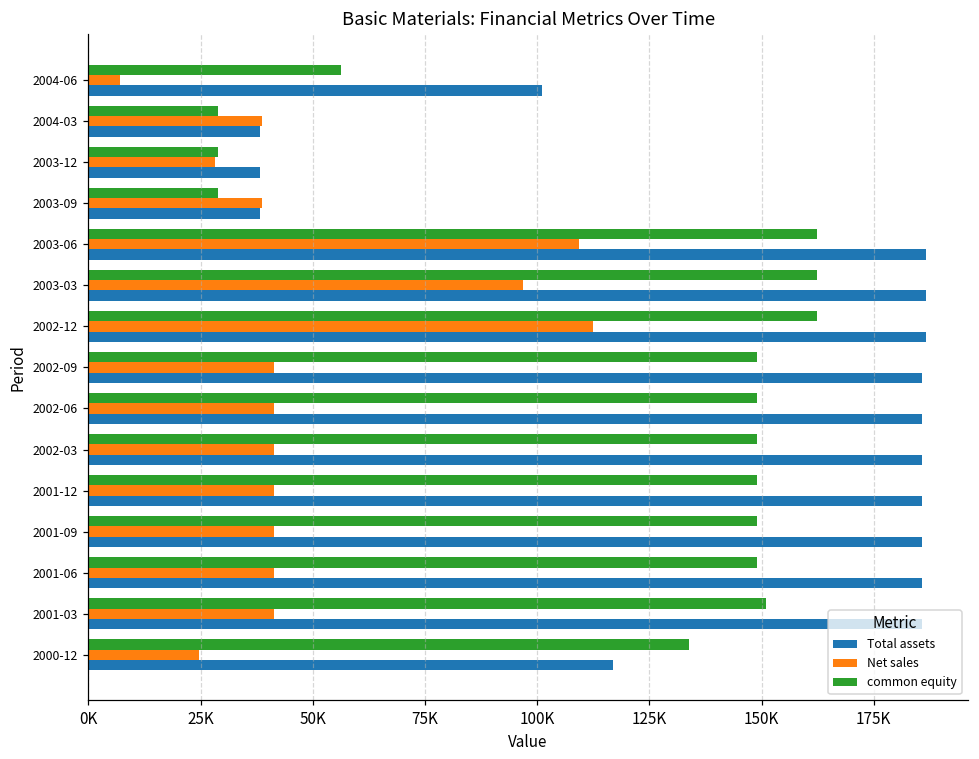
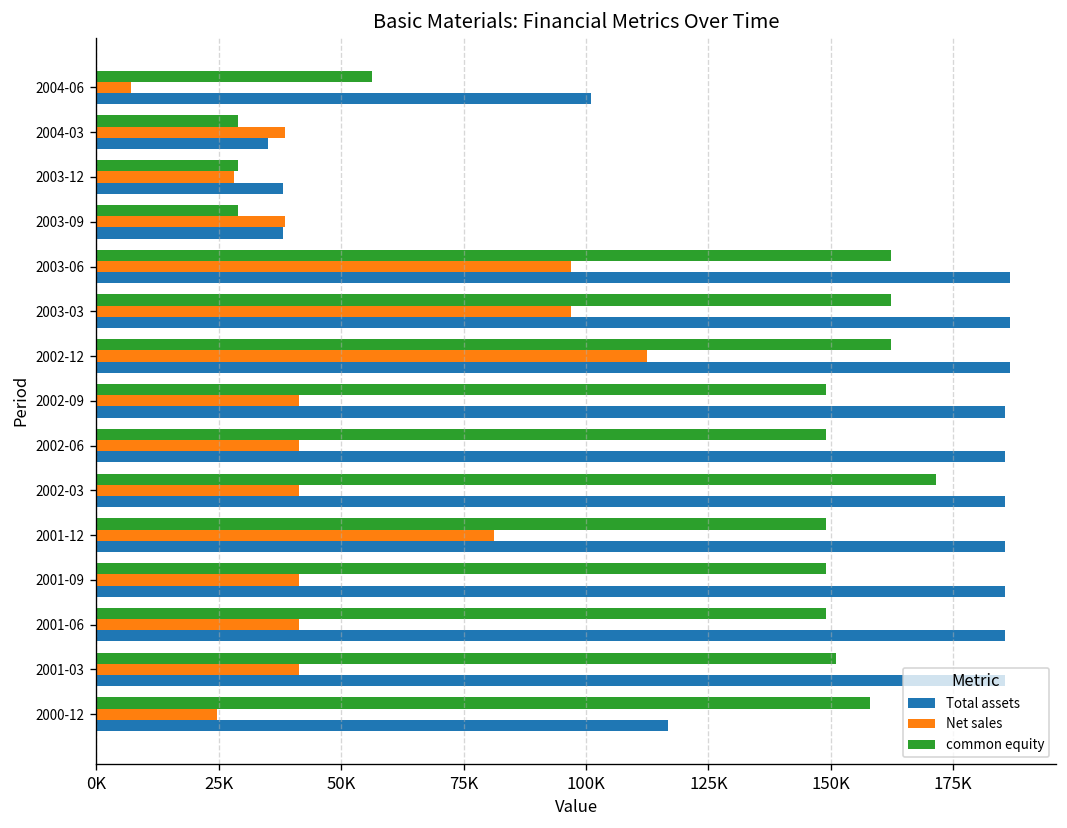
Total assets, 2004-03: 38000 -> 35000
Net sales, 2003-06: 109000 -> 97000
common equity, 2002-03: 149000 -> 171000
Net sales, 2001-12: 41000 -> 81000
common equity, 2000-12: 134000 -> 158000
